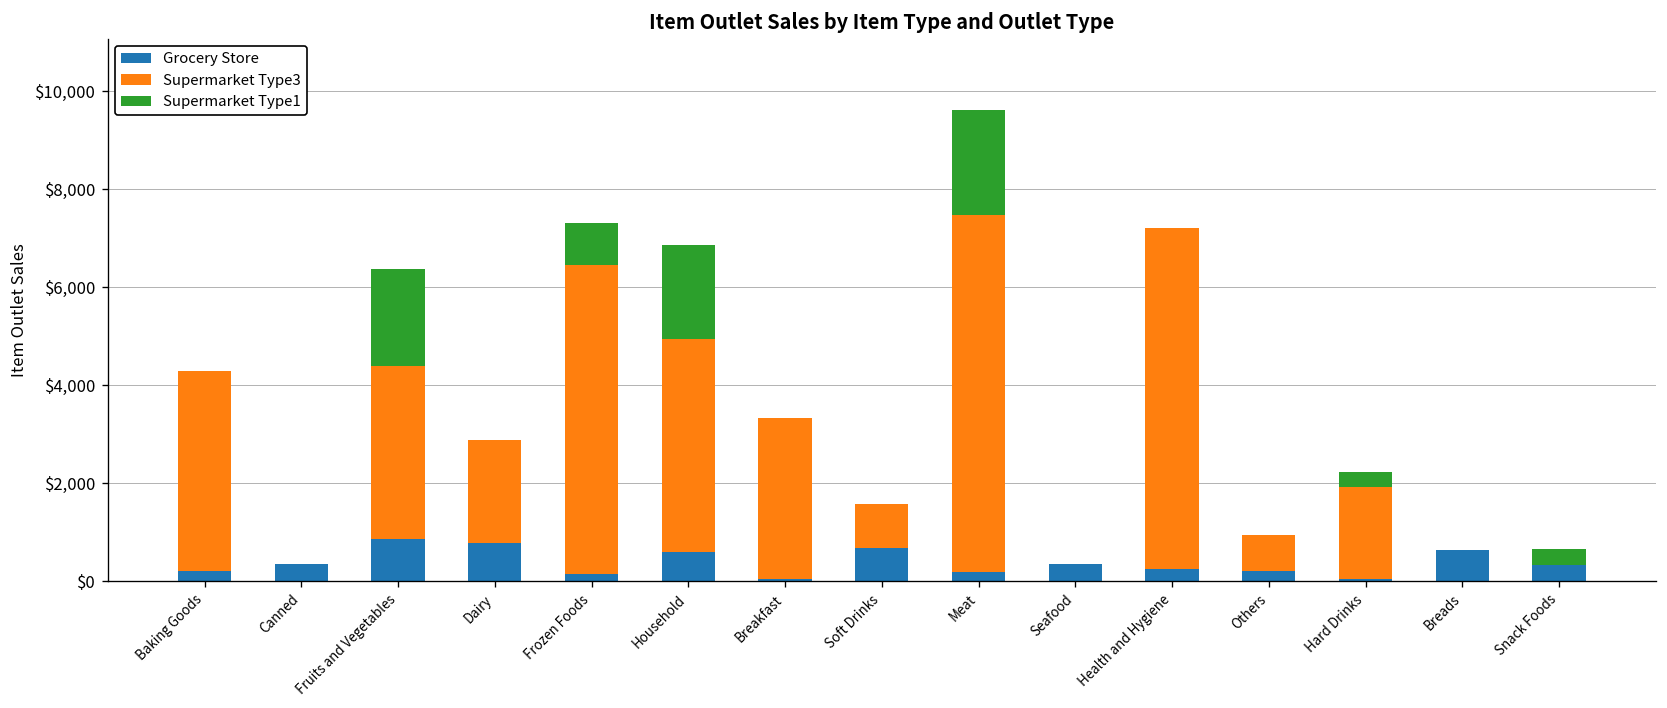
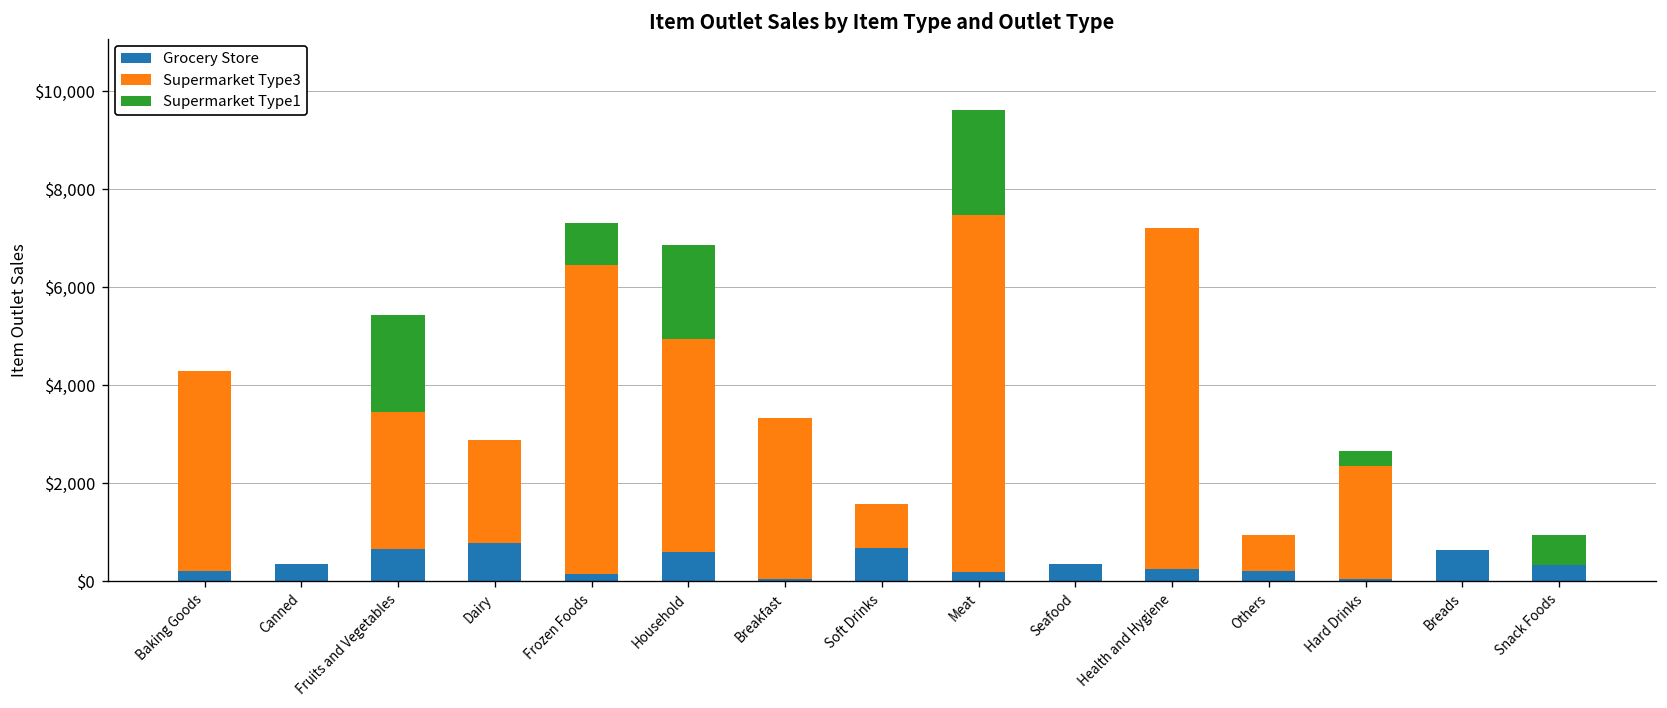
Grocery Store, Fruits and Vegetables: $900 -> $700
Supermarket Type3, Fruits and Vegetables: $3,500 -> $2,800
Supermarket Type3, Hard Drinks: $1,900 -> $2,300
Supermarket Type1, Snack Foods: $300 -> $600
